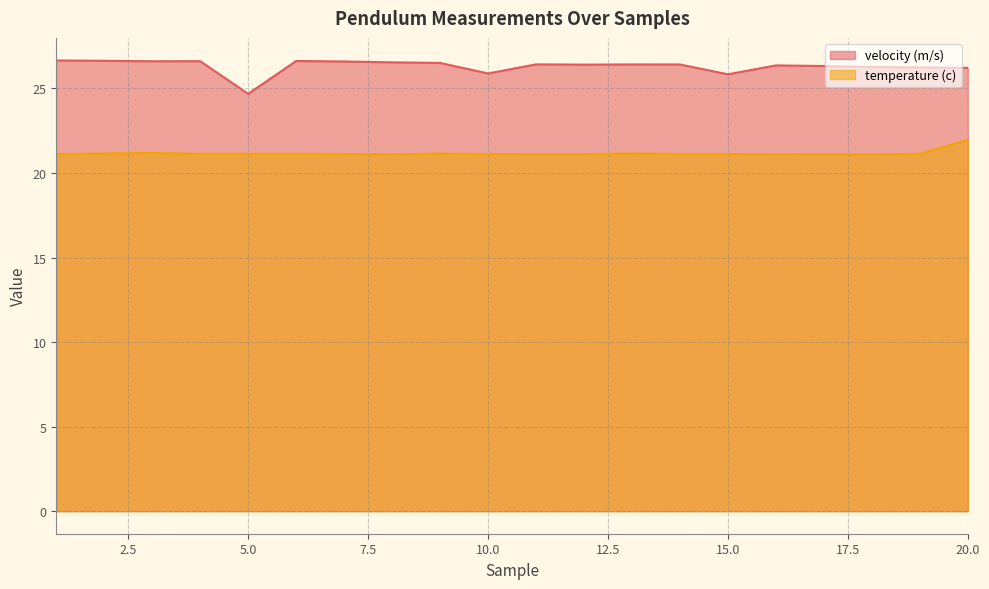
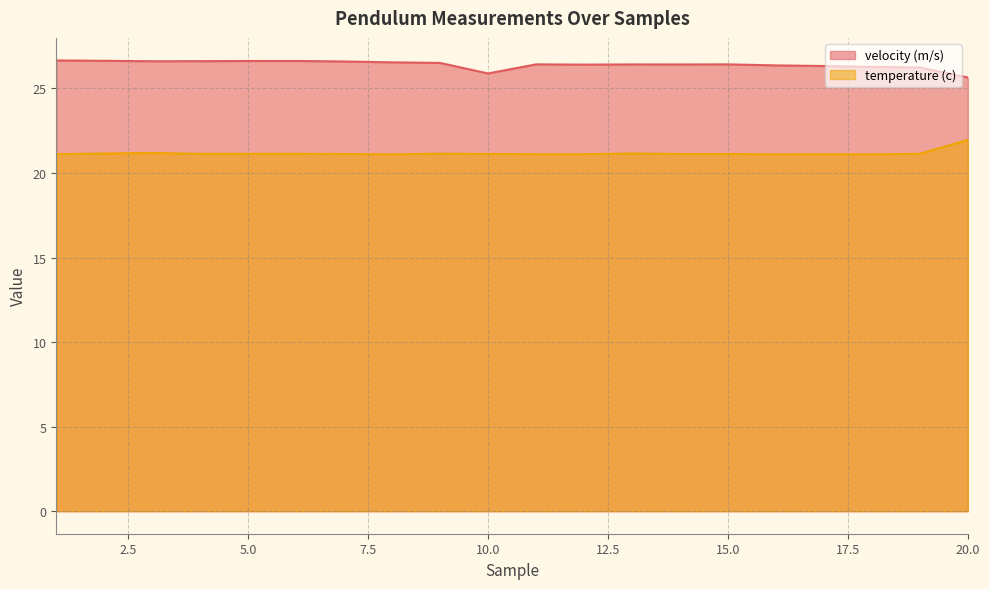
velocity (m/s), 5.0: 24.7 -> 26.6
velocity (m/s), 15.0: 25.8 -> 26.4
velocity (m/s), 20.0: 26.2 -> 25.6
